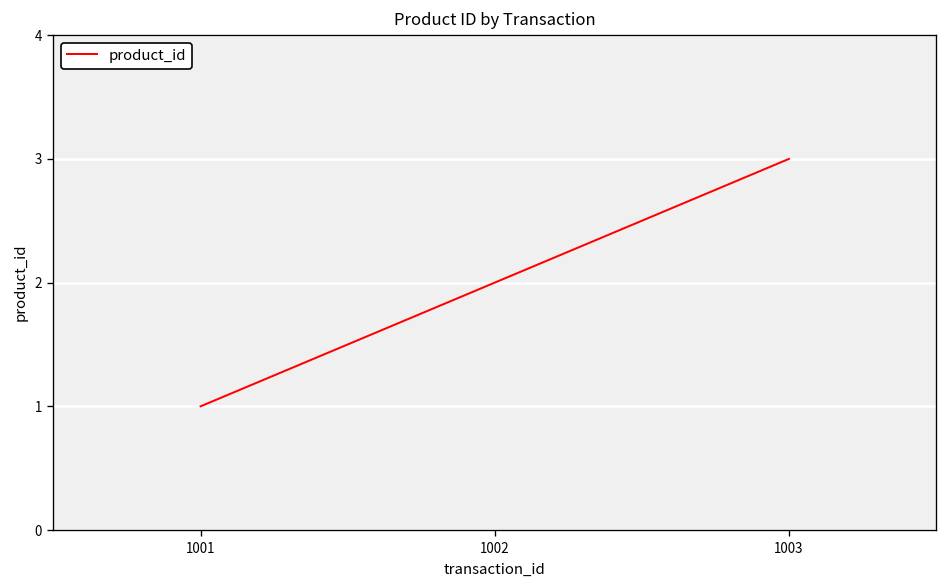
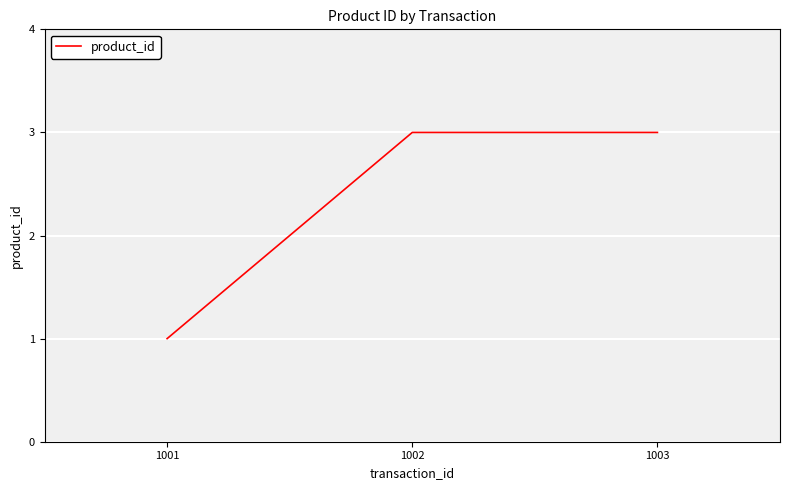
1002: 2 -> 3
